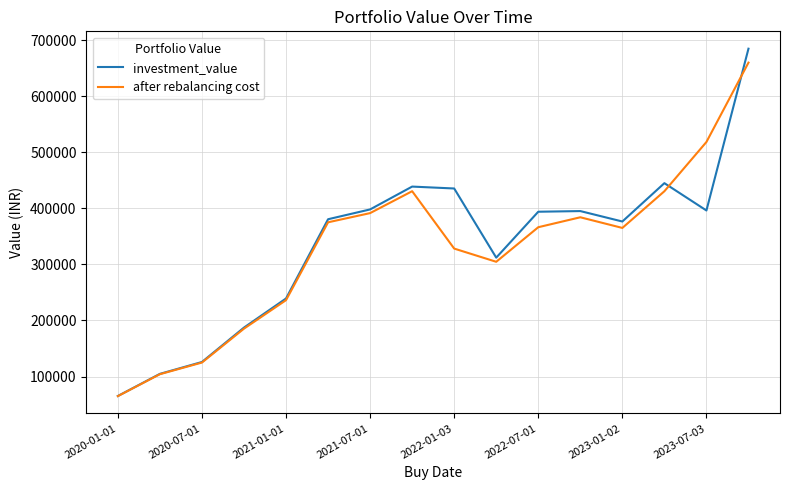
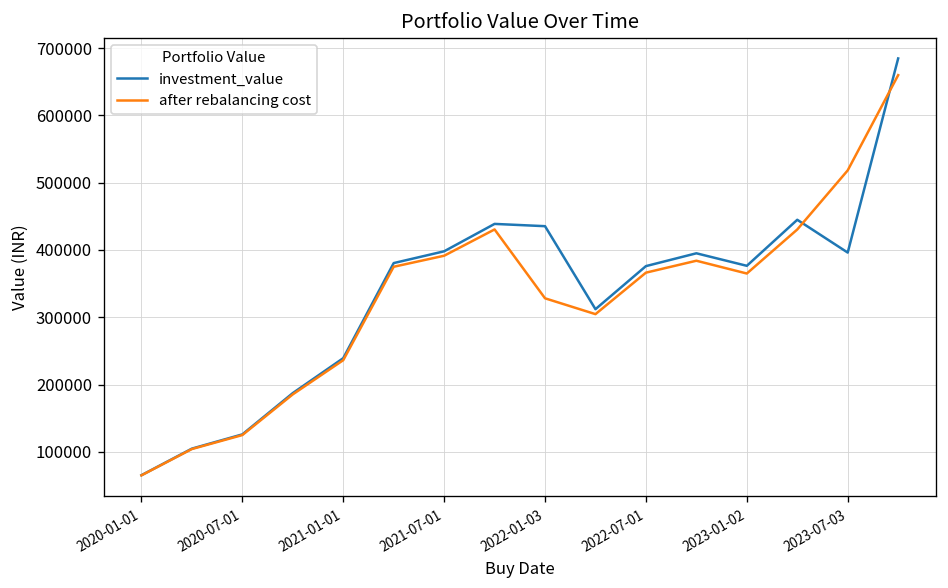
investment_value, 2022-07-01: 390000 -> 380000
